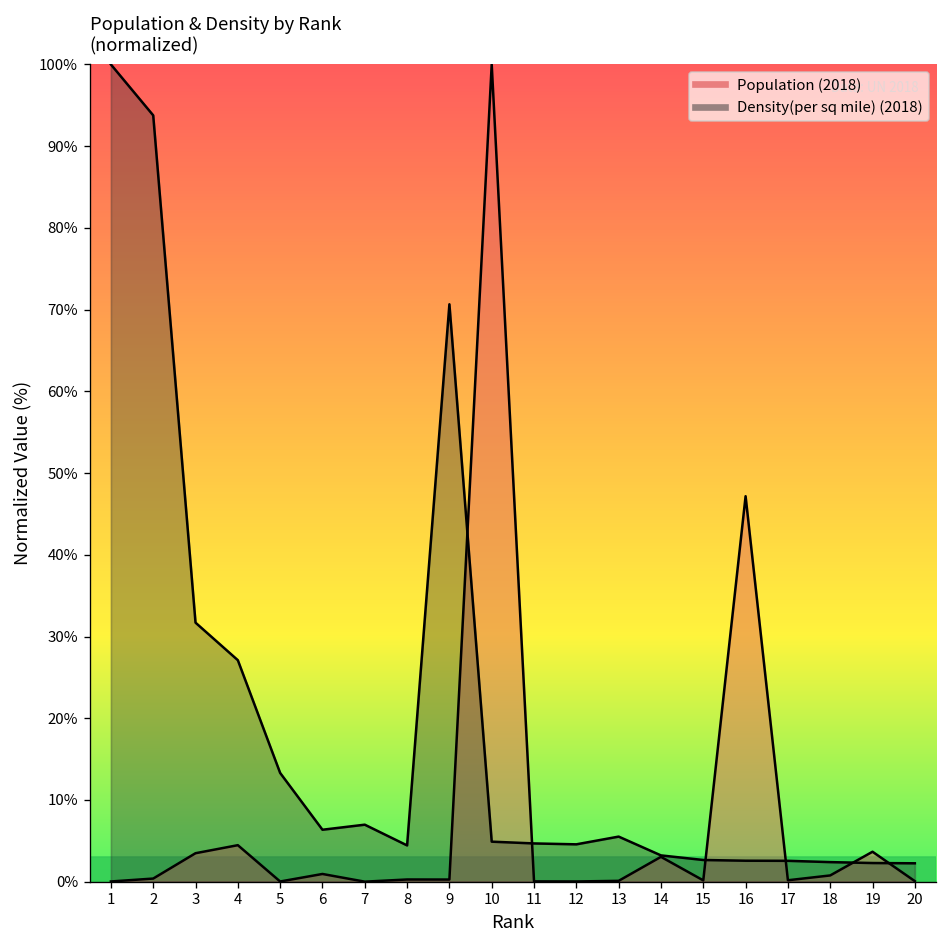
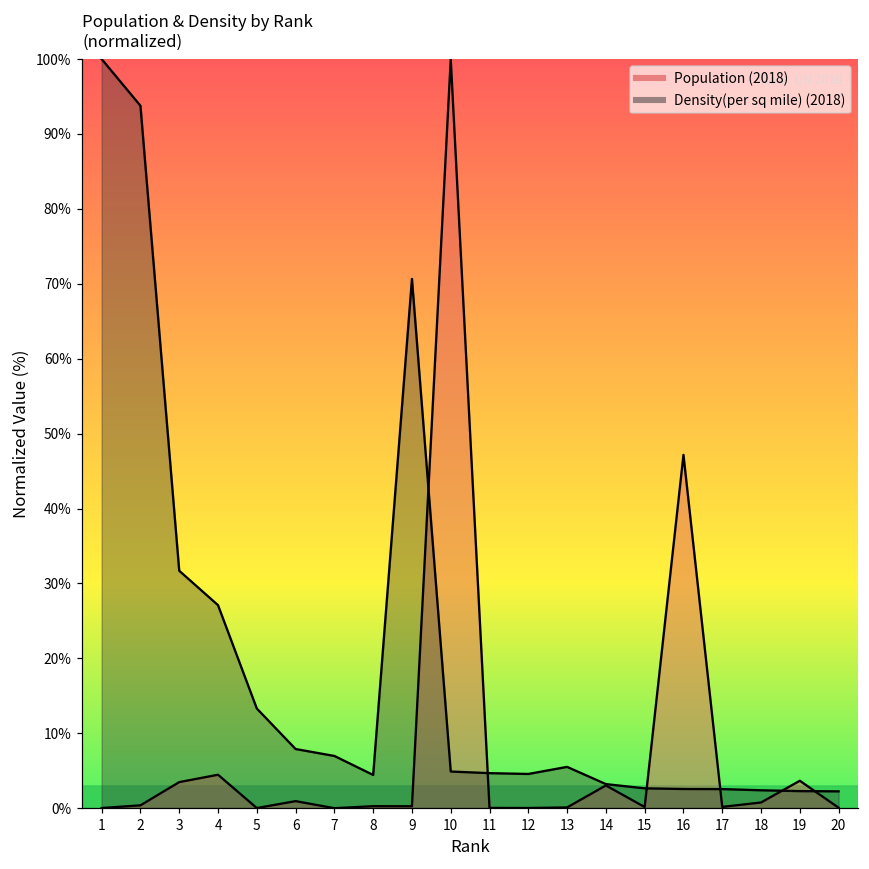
Density(per sq mile) (2018), 6: 6% -> 8%
